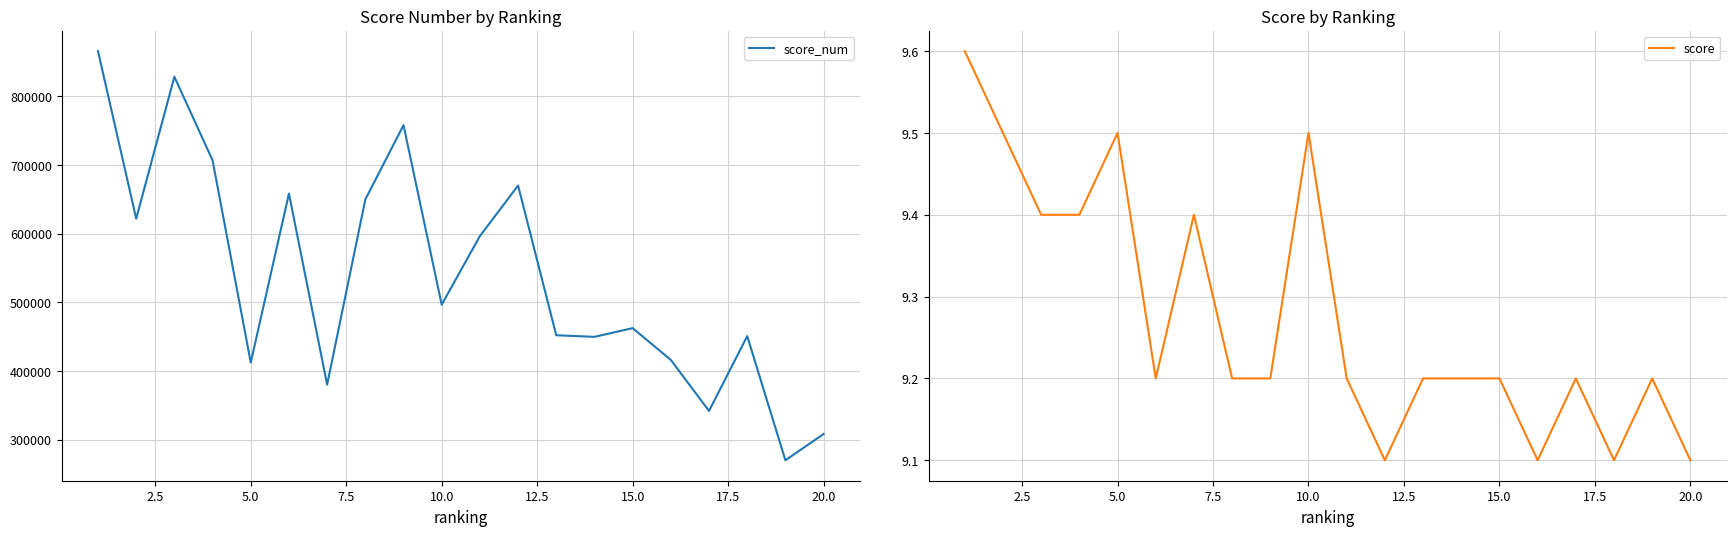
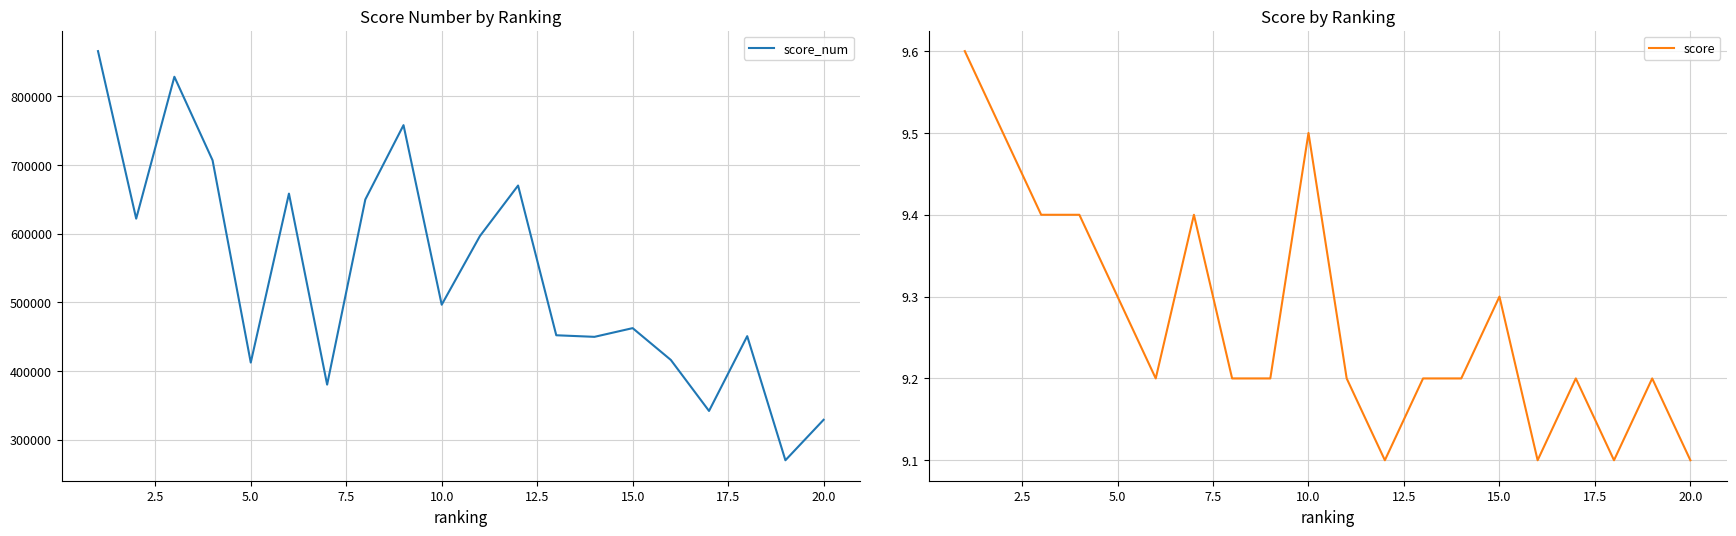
Score Number by Ranking, 20.0: 310000 -> 330000
Score by Ranking, 5.0: 9.5 -> 9.3
Score by Ranking, 15.0: 9.2 -> 9.3
